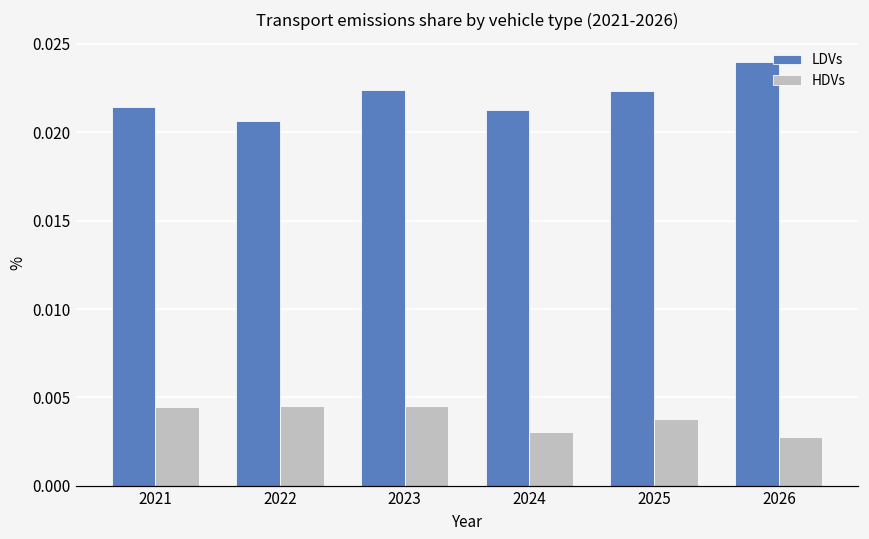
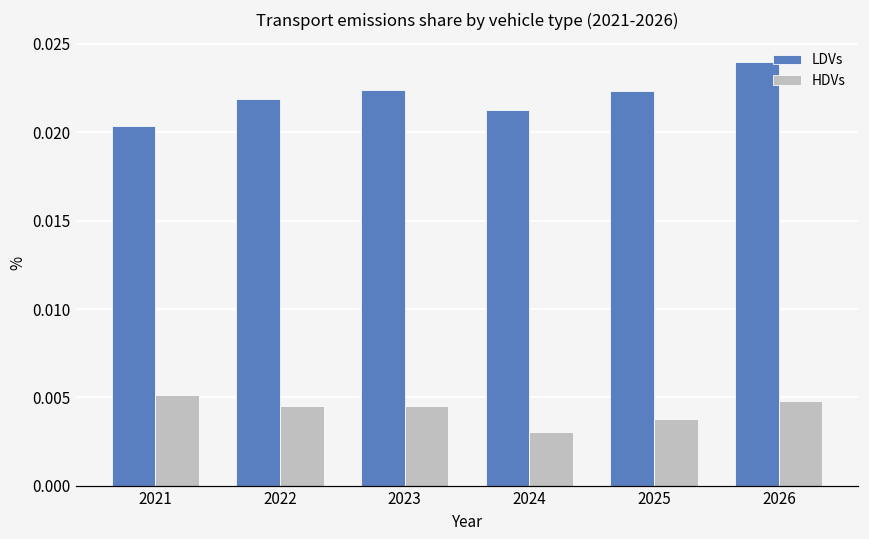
LDVs, 2021: 0.0214 -> 0.0203
HDVs, 2021: 0.0045 -> 0.0051
LDVs, 2022: 0.0206 -> 0.0219
HDVs, 2026: 0.0027 -> 0.0048
